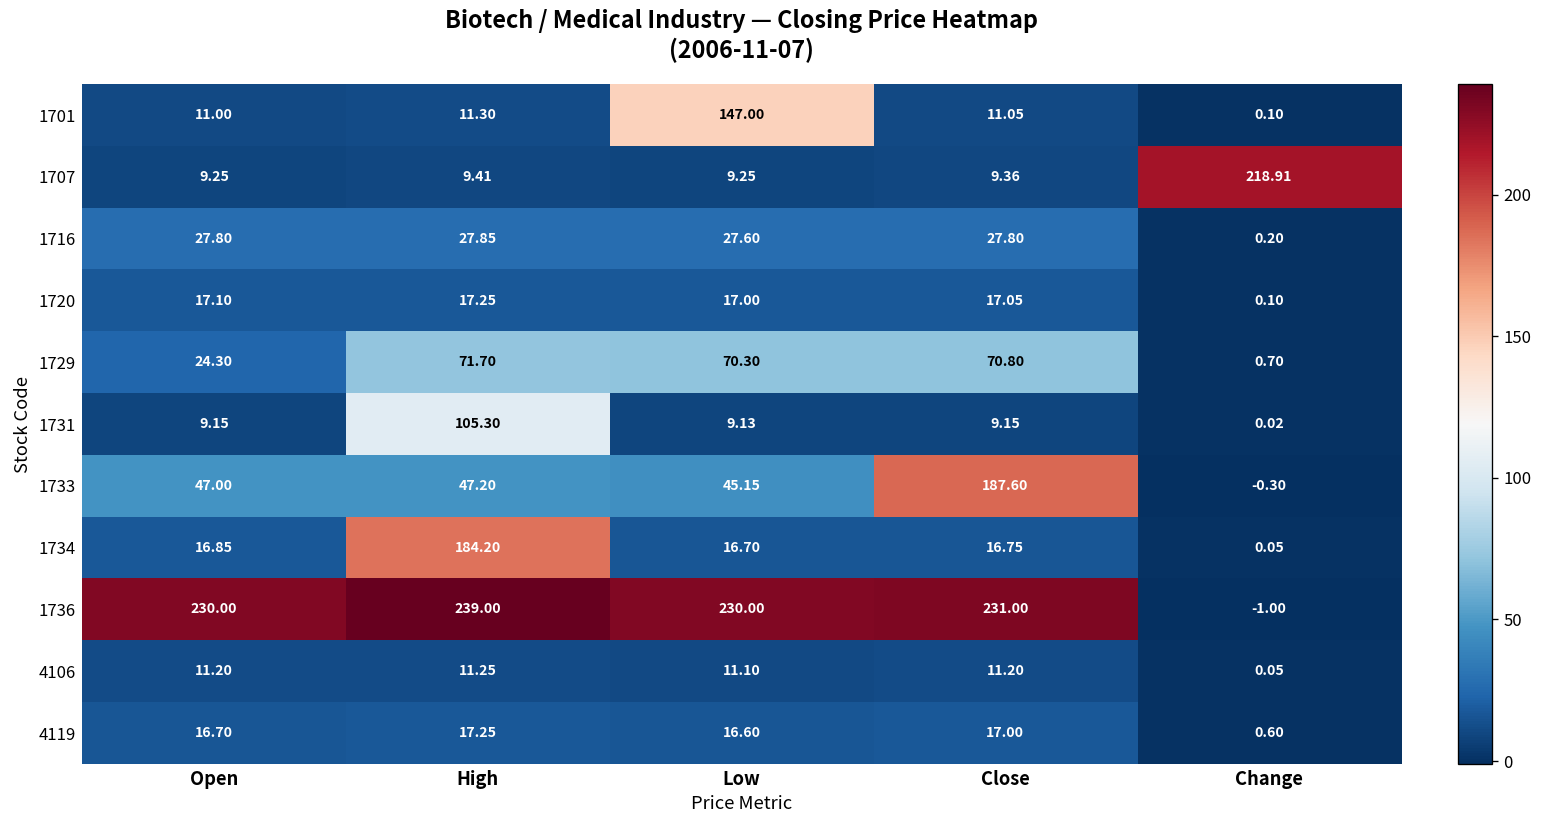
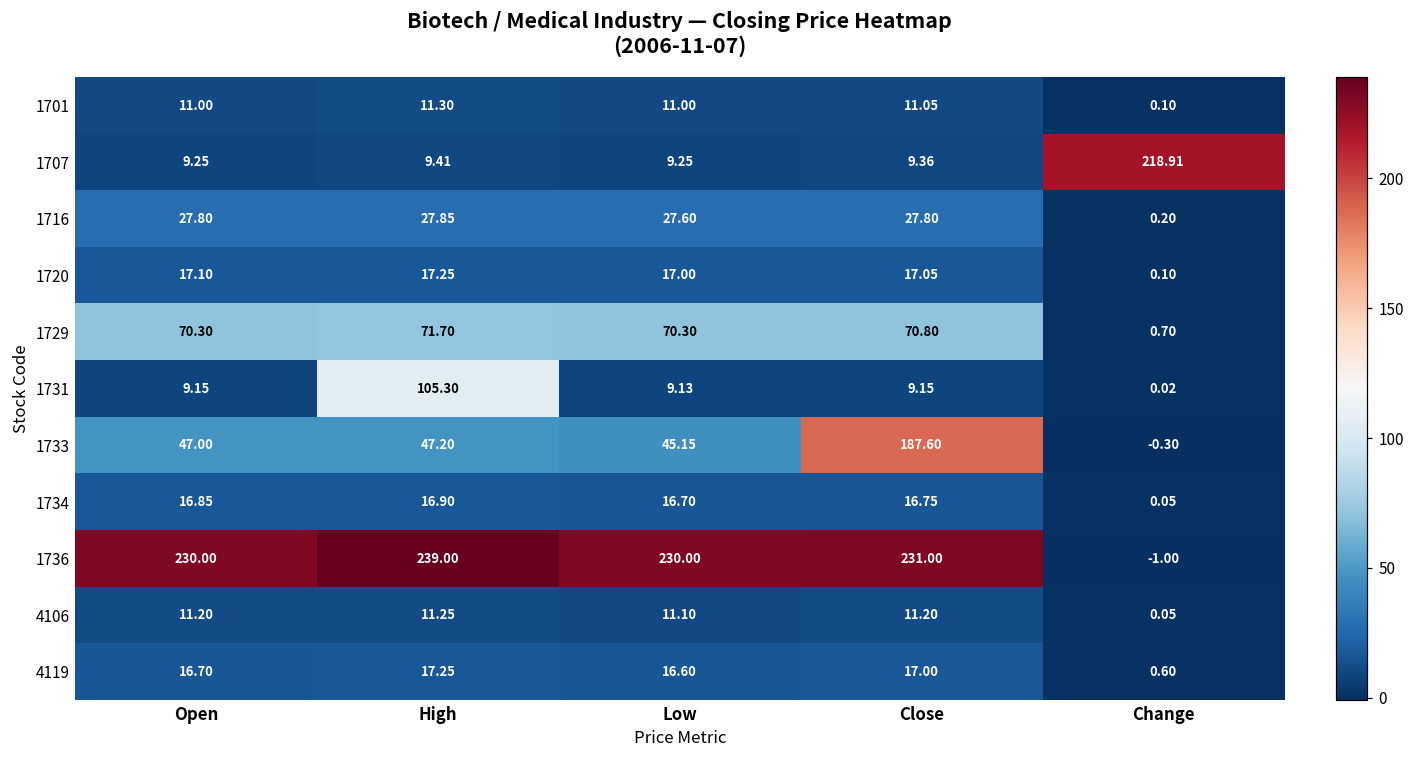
1701, Low: 147.00 -> 11.00
1729, Open: 24.30 -> 70.30
1734, High: 184.20 -> 16.90
